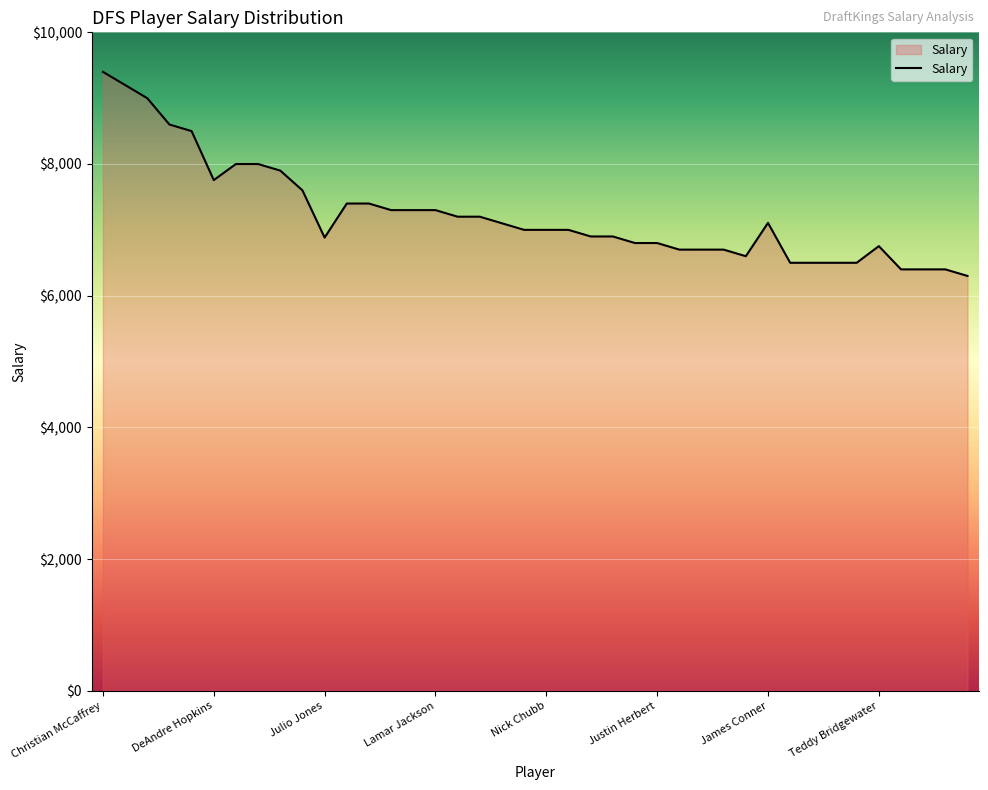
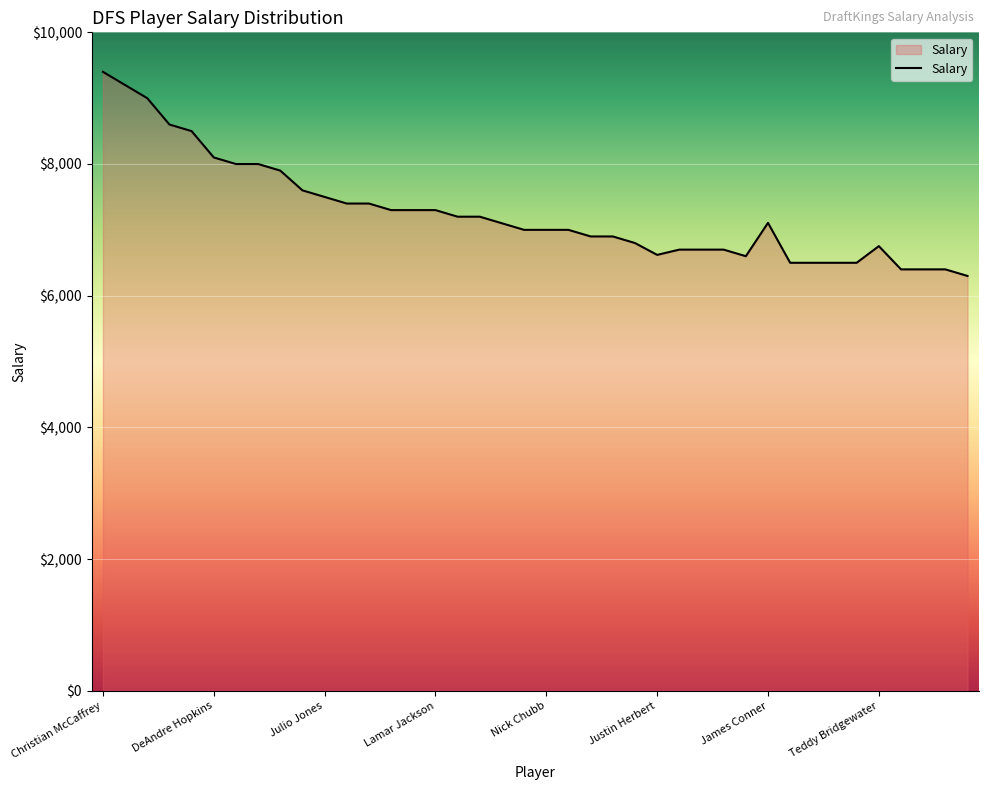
DeAndre Hopkins: $7,800 -> $8,100
Julio Jones: $6,900 -> $7,500
Justin Herbert: $6,800 -> $6,600
